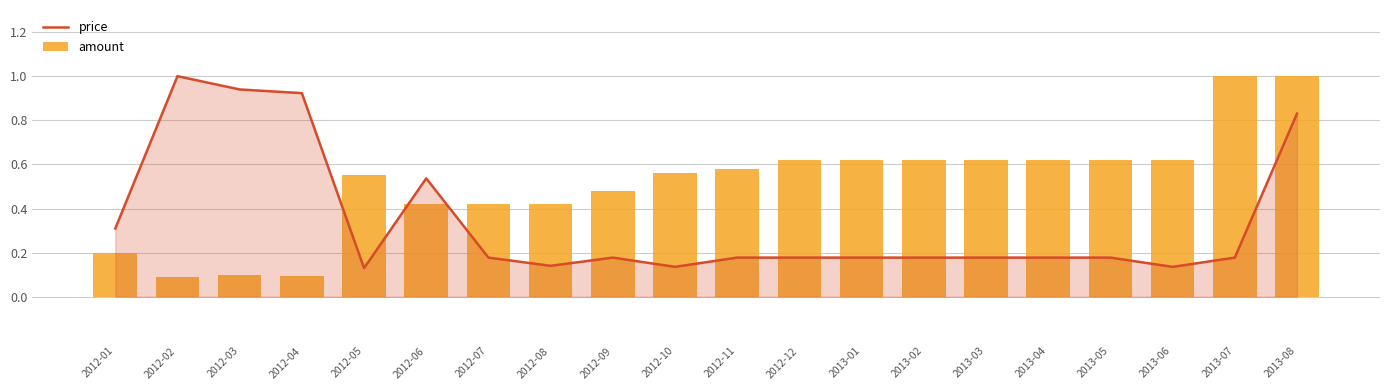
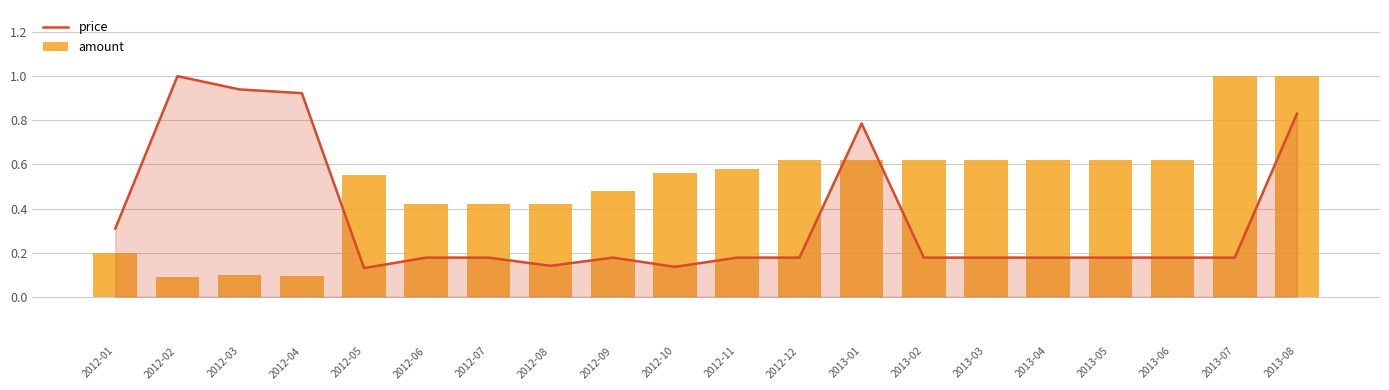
price, 2012-06: 0.54 -> 0.18
price, 2013-01: 0.18 -> 0.79
price, 2013-06: 0.14 -> 0.18
